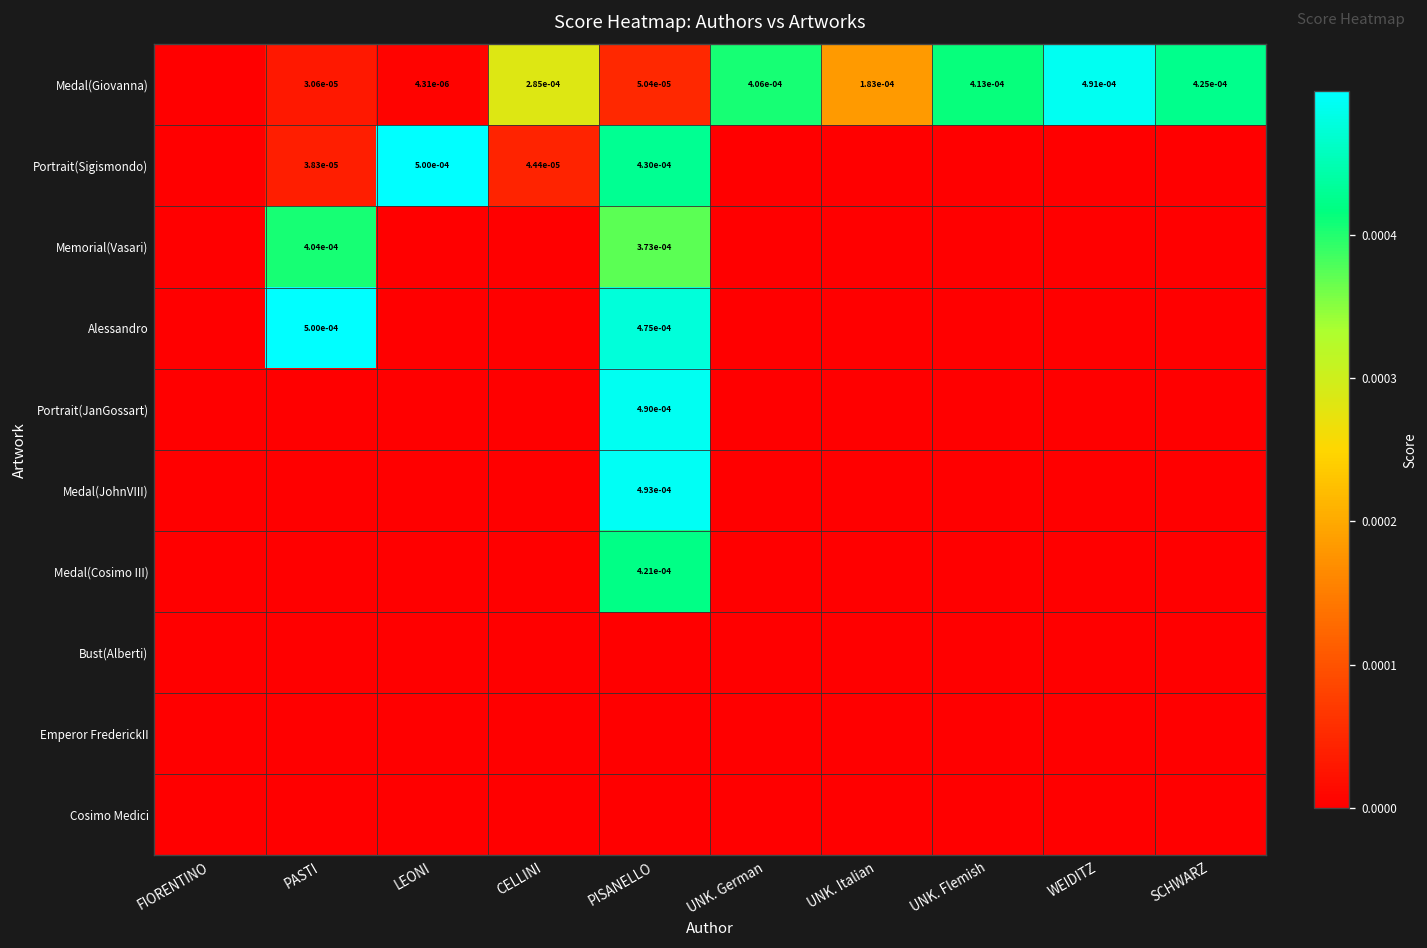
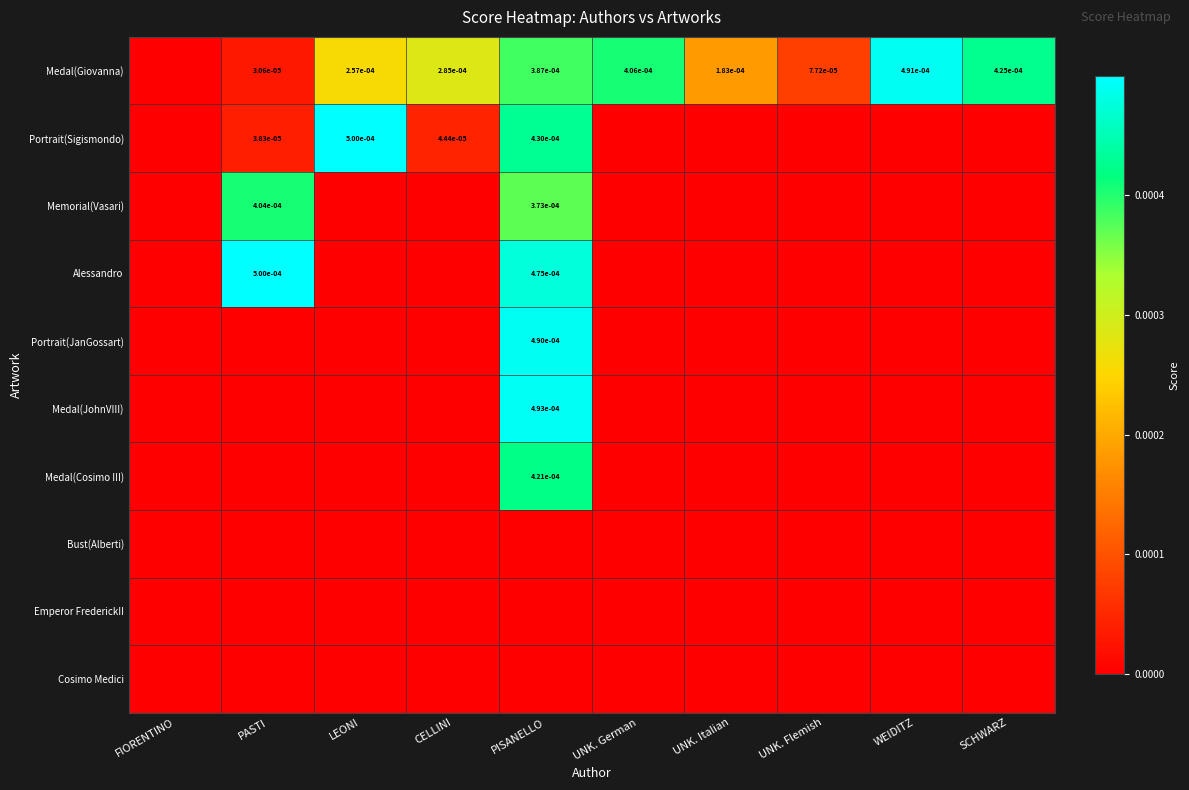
Medal(Giovanna), LEONI: 4.31e-06 -> 2.57e-04
Medal(Giovanna), PISANELLO: 5.04e-05 -> 3.87e-04
Medal(Giovanna), UNK. Flemish: 4.13e-04 -> 7.72e-05
